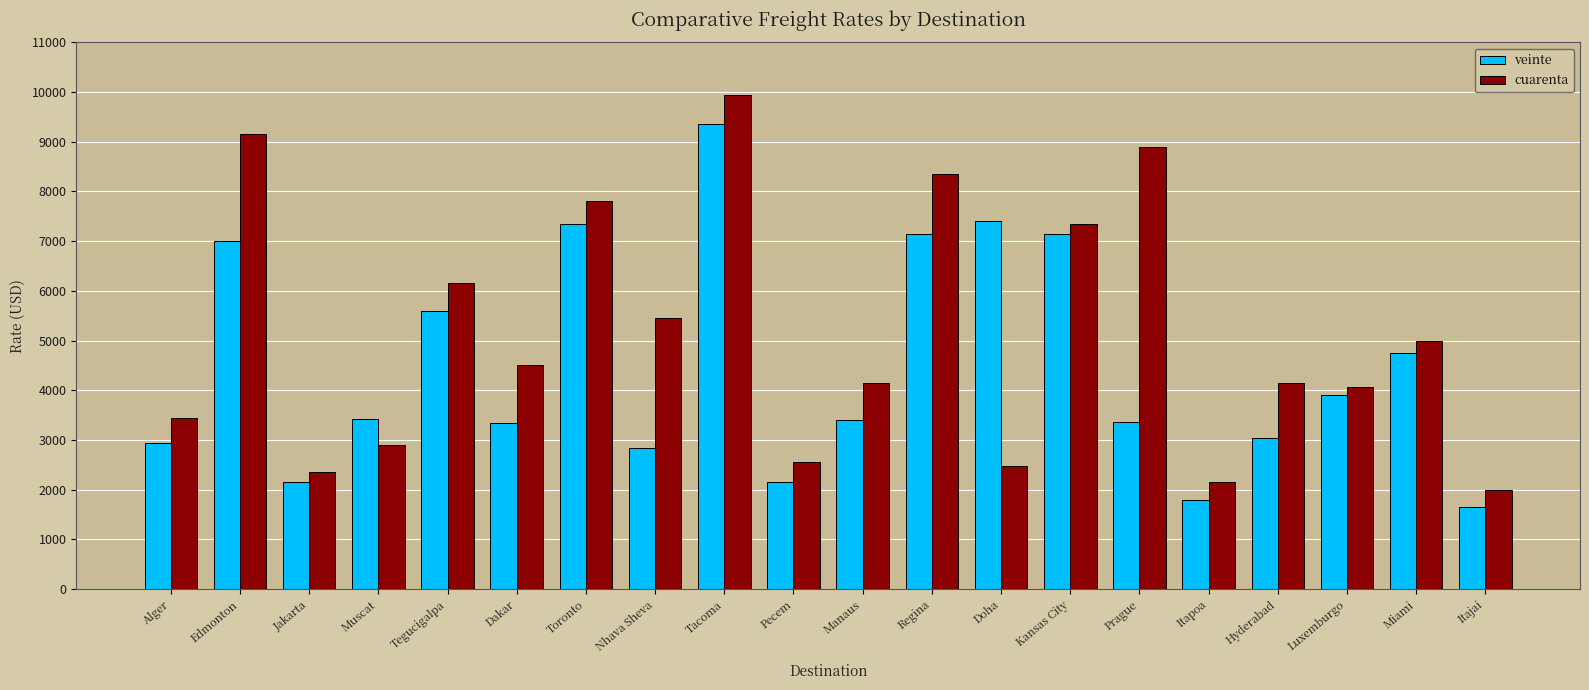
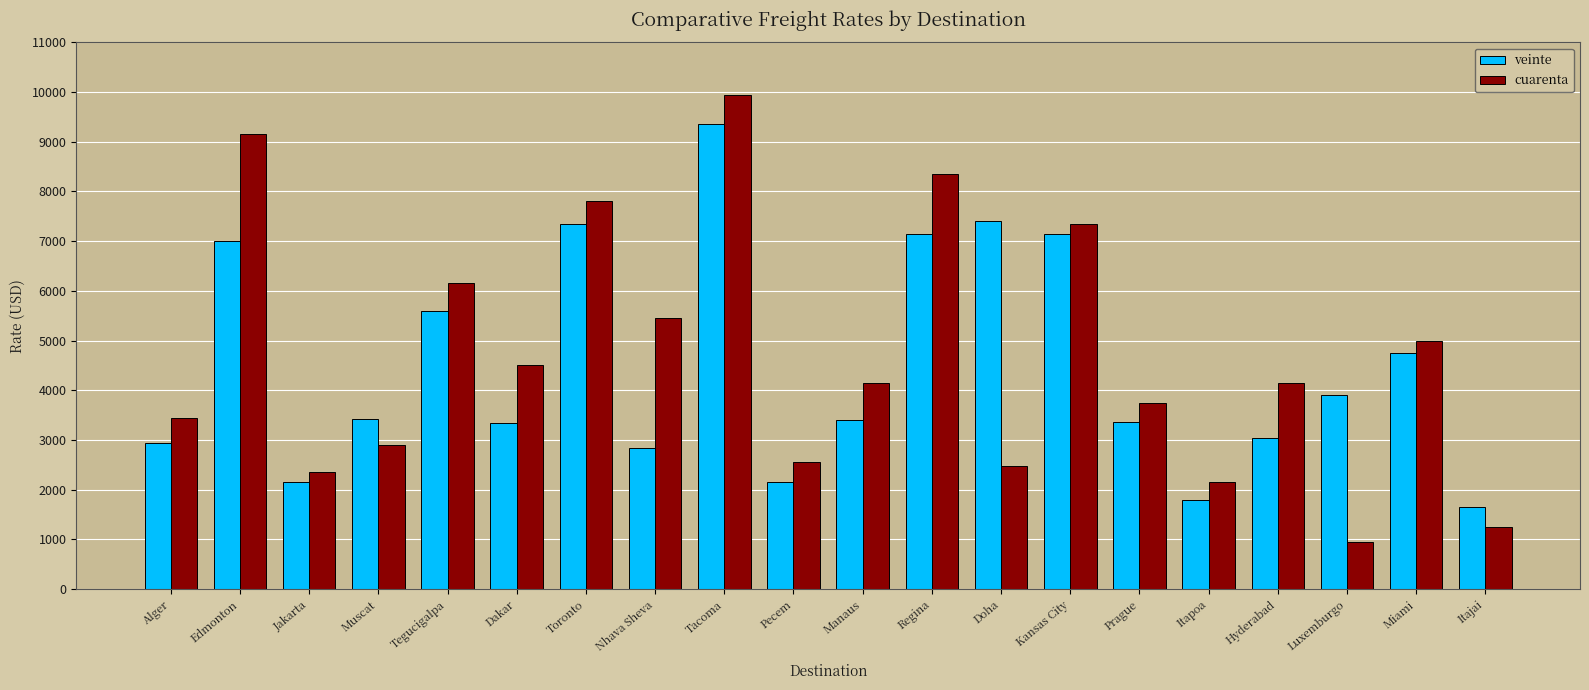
cuarenta, Prague: 8900 -> 3700
cuarenta, Luxemburgo: 4100 -> 1000
cuarenta, Itajai: 2000 -> 1200
